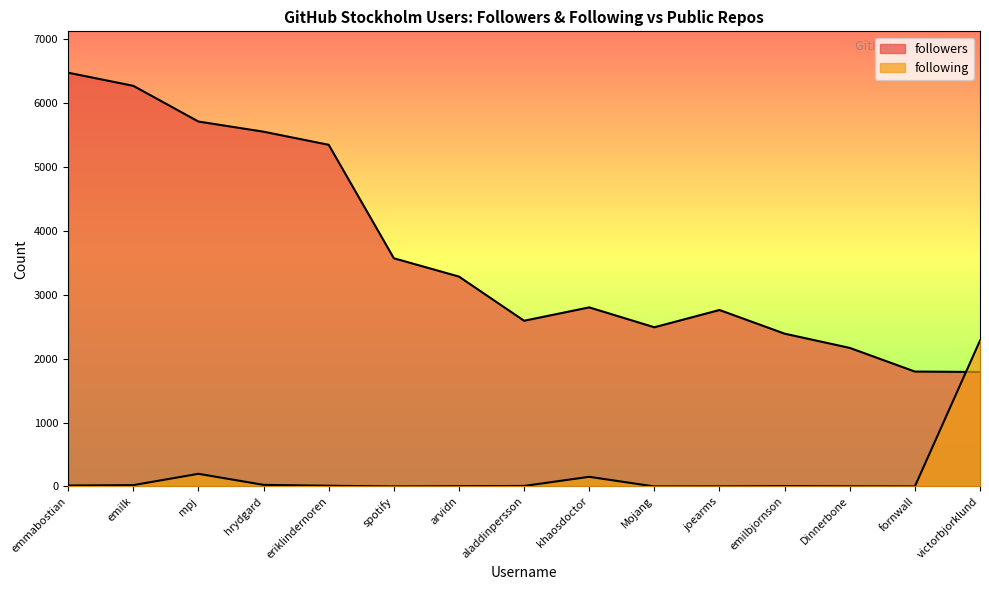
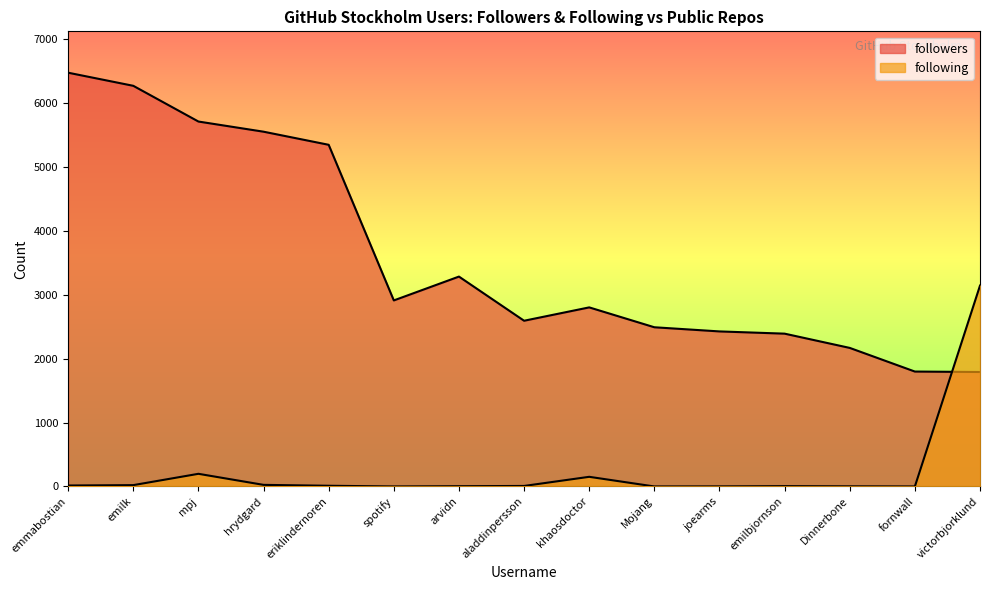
followers, spotify: 3600 -> 2900
followers, joearms: 2800 -> 2400
following, victorbjorklund: 2300 -> 3100
